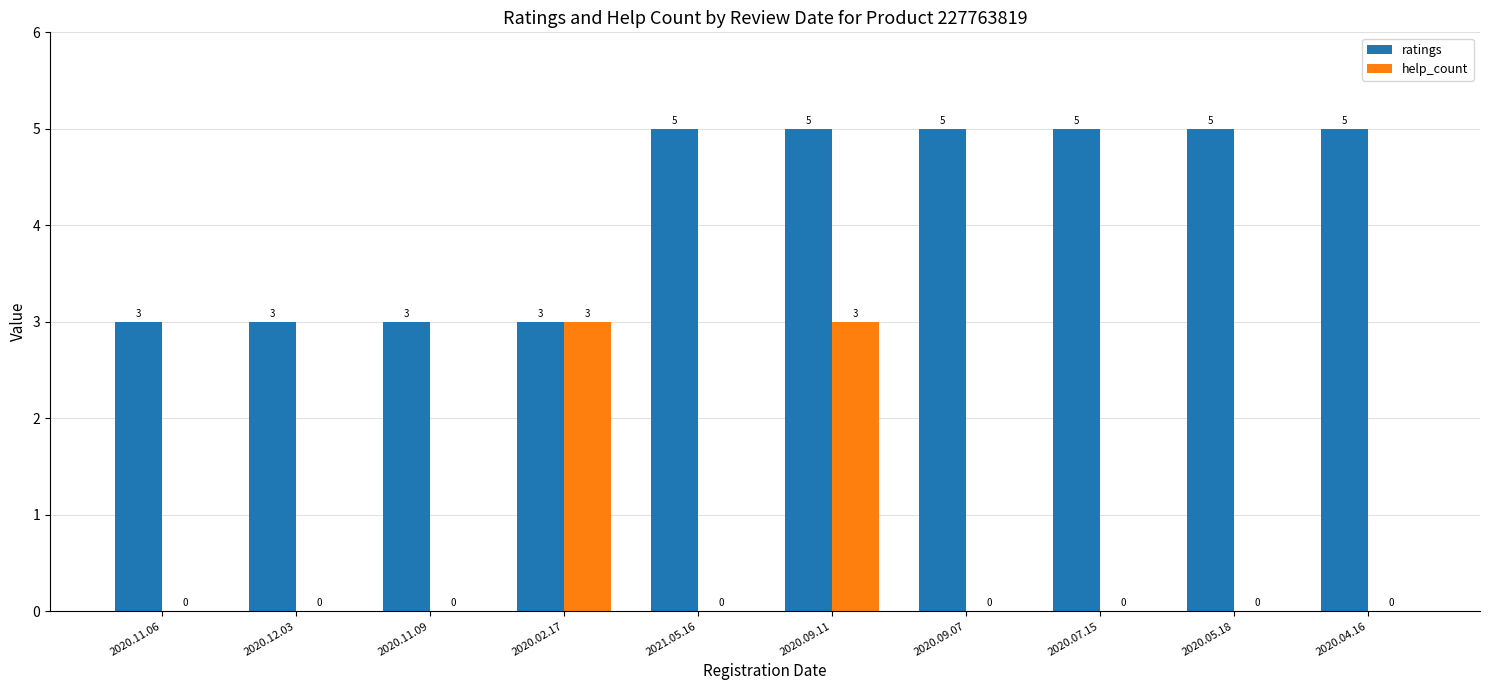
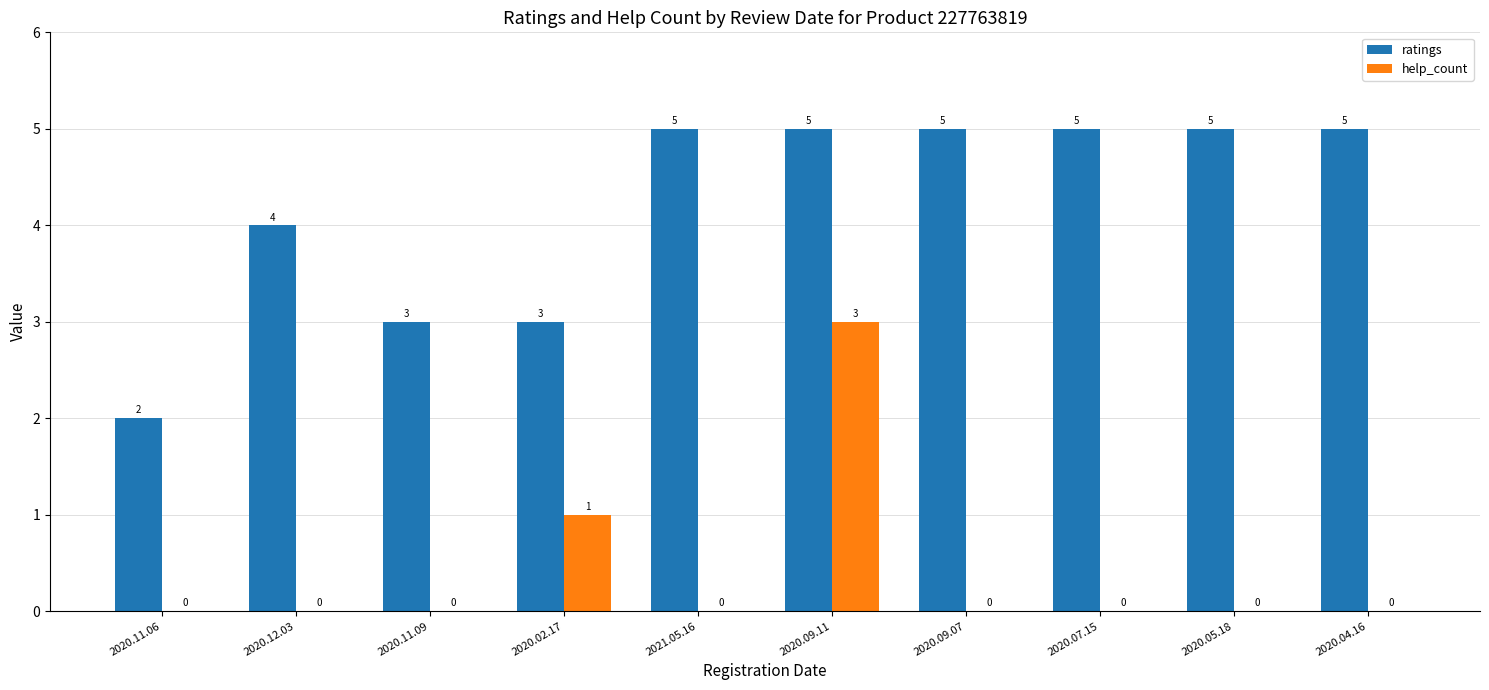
ratings, 2020.11.06: 3 -> 2
ratings, 2020.12.03: 3 -> 4
help_count, 2020.02.17: 3 -> 1
